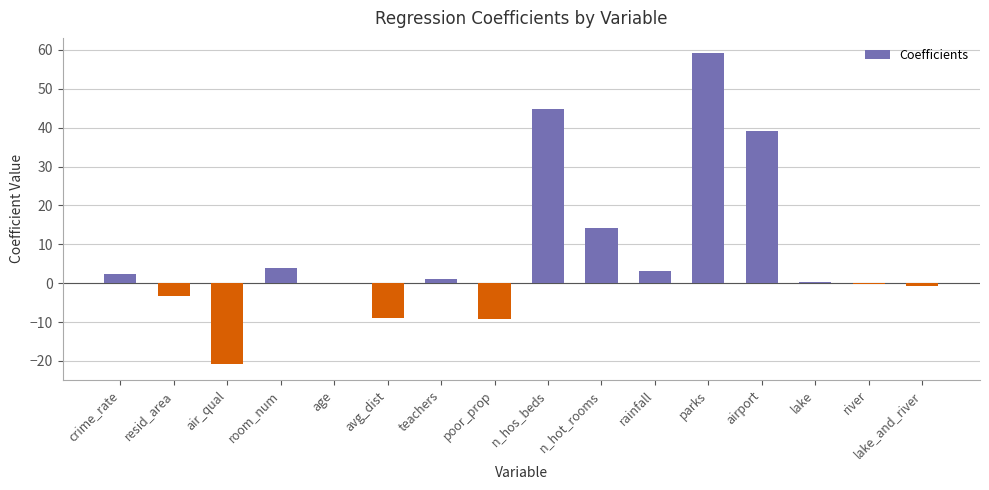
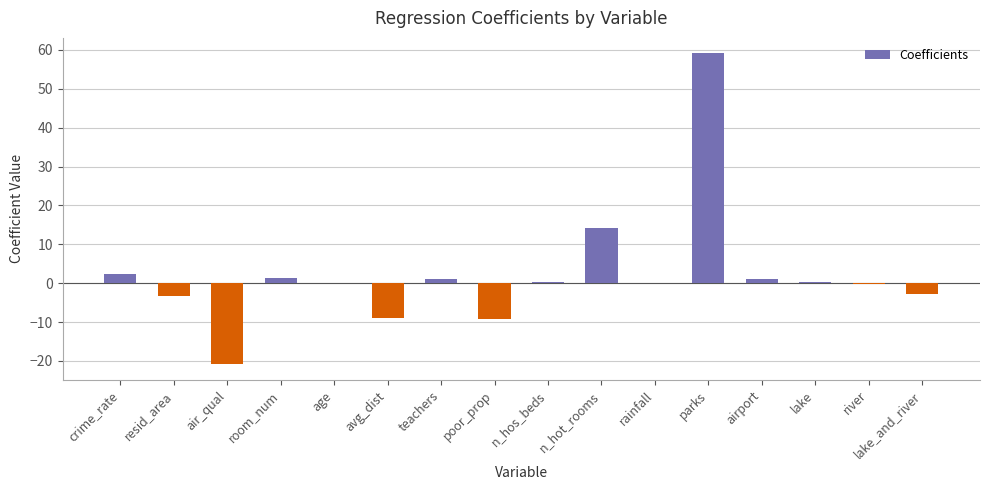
room_num: 4 -> 1
n_hos_beds: 45 -> 0
rainfall: 3 -> 0
airport: 39 -> 1
lake_and_river: -1 -> -3
